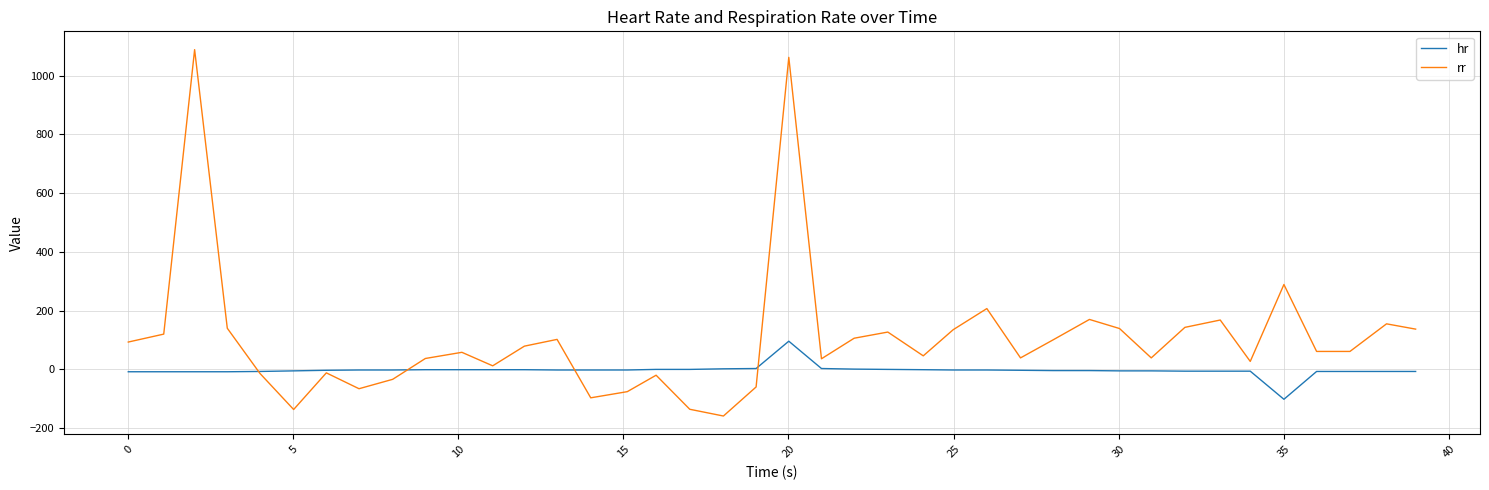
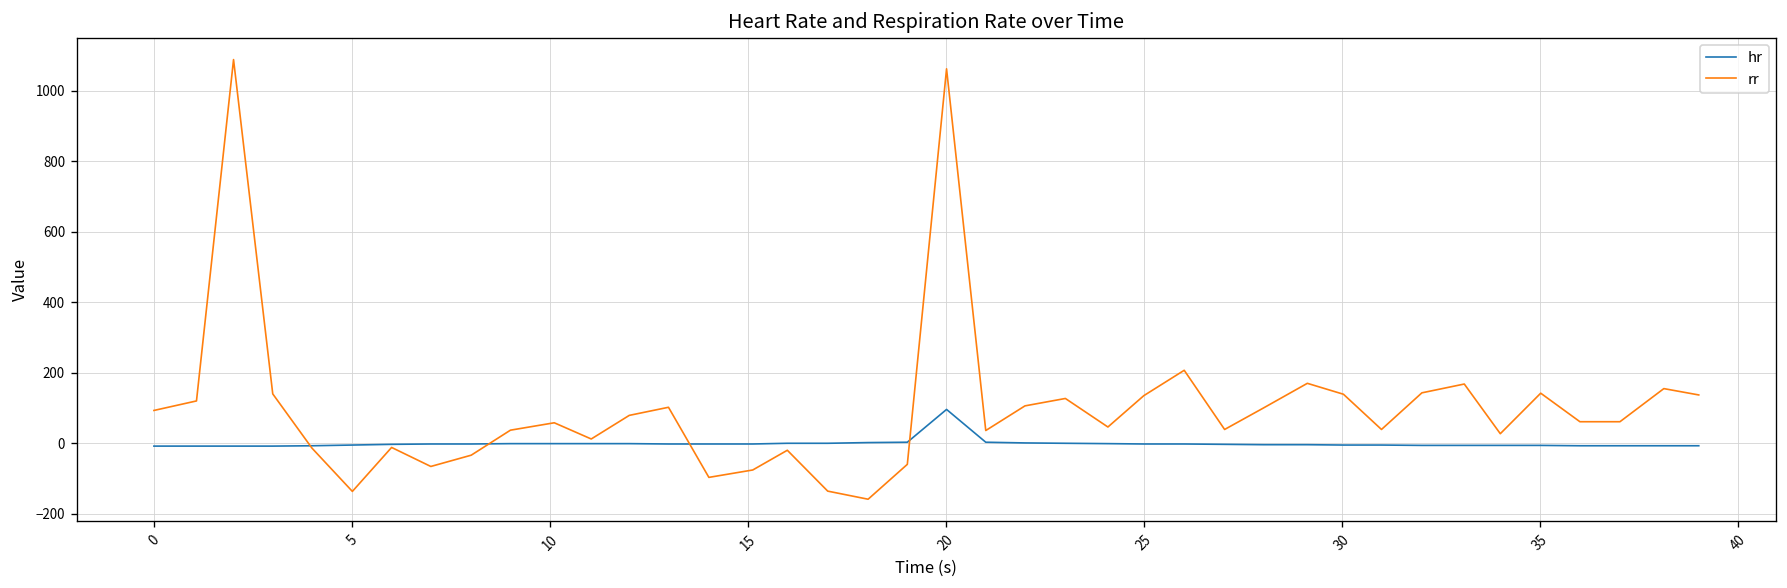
hr, 35: -100 -> -10
rr, 35: 290 -> 140
